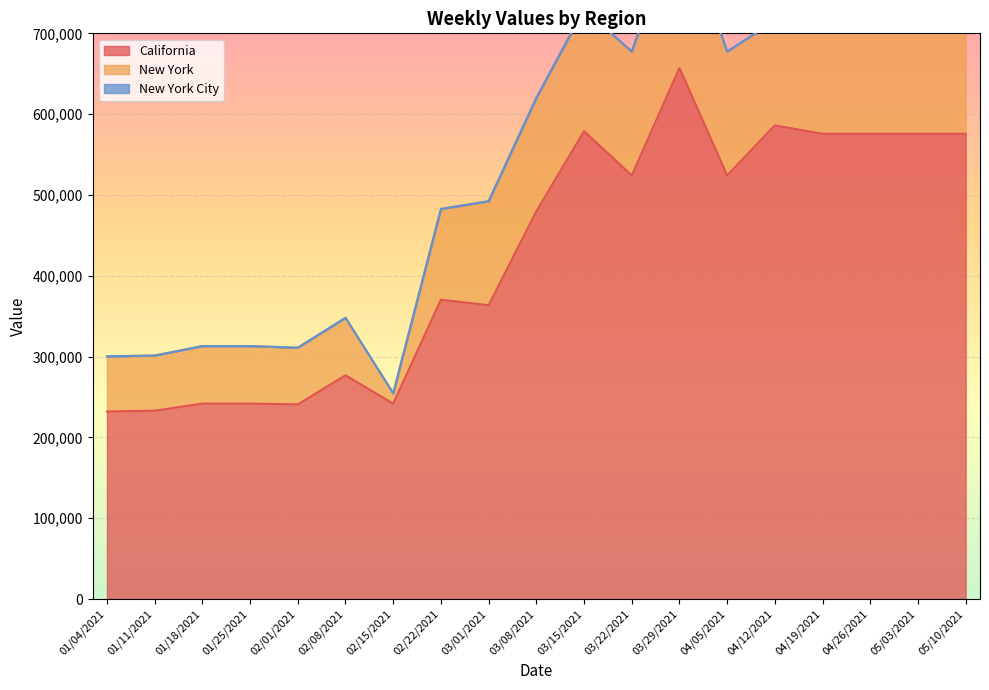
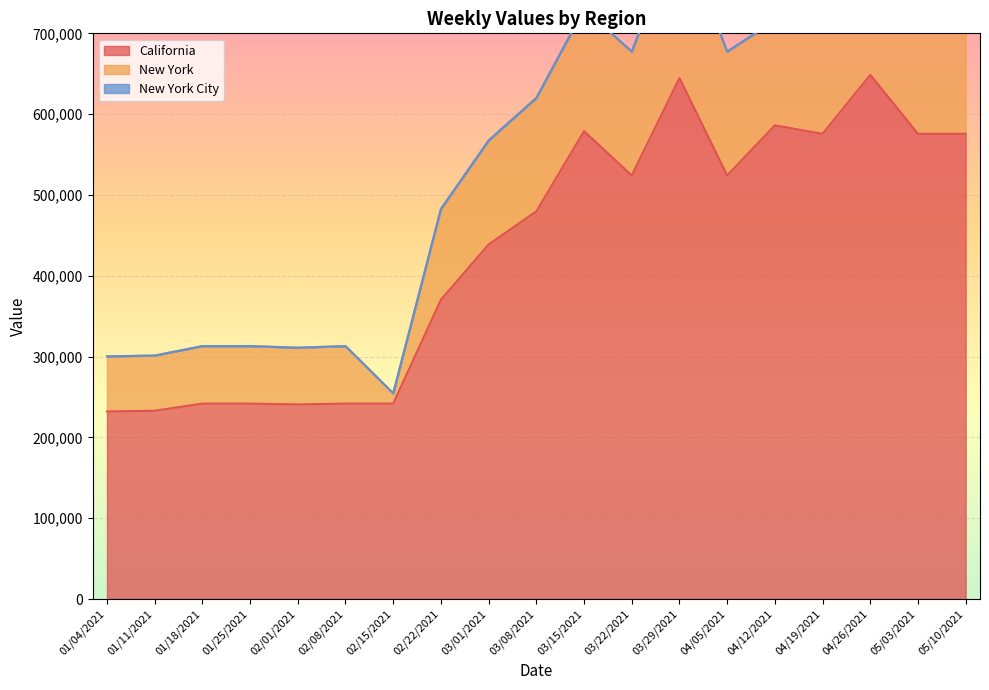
California, 02/08/2021: 280,000 -> 240,000
California, 03/01/2021: 360,000 -> 440,000
California, 03/29/2021: 660,000 -> 640,000
California, 04/26/2021: 580,000 -> 650,000
